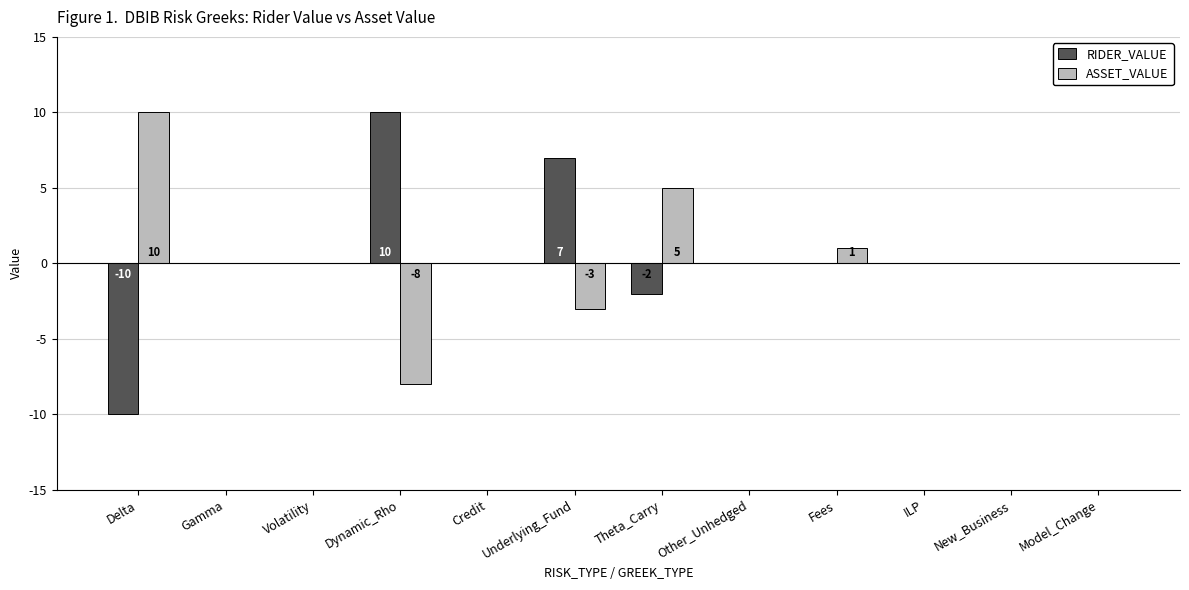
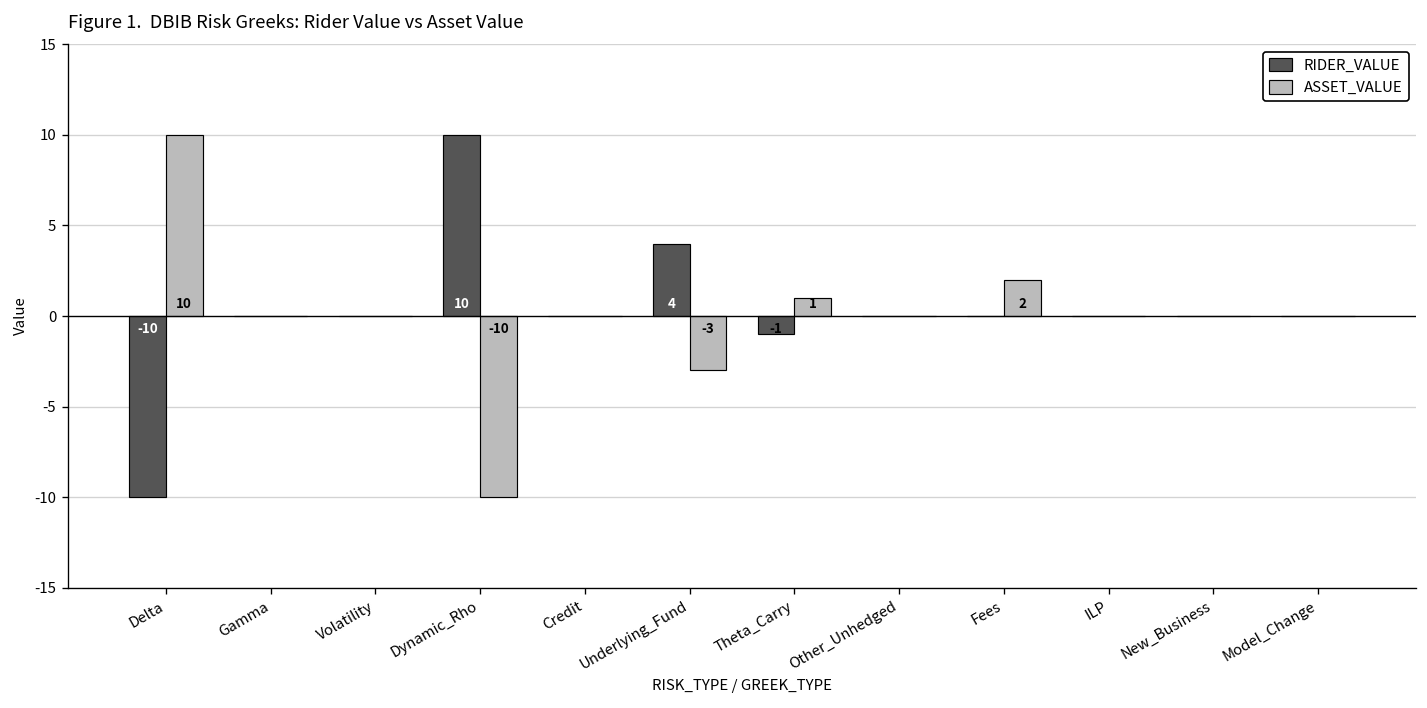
ASSET_VALUE, Dynamic_Rho: -8 -> -10
RIDER_VALUE, Underlying_Fund: 7 -> 4
RIDER_VALUE, Theta_Carry: -2 -> -1
ASSET_VALUE, Theta_Carry: 5 -> 1
ASSET_VALUE, Fees: 1 -> 2
